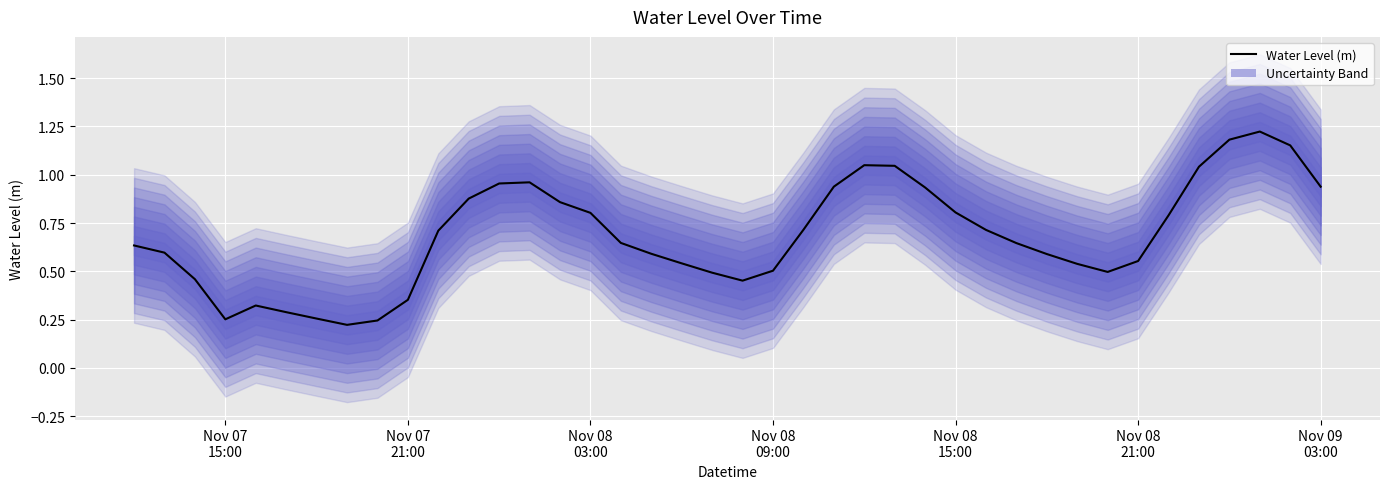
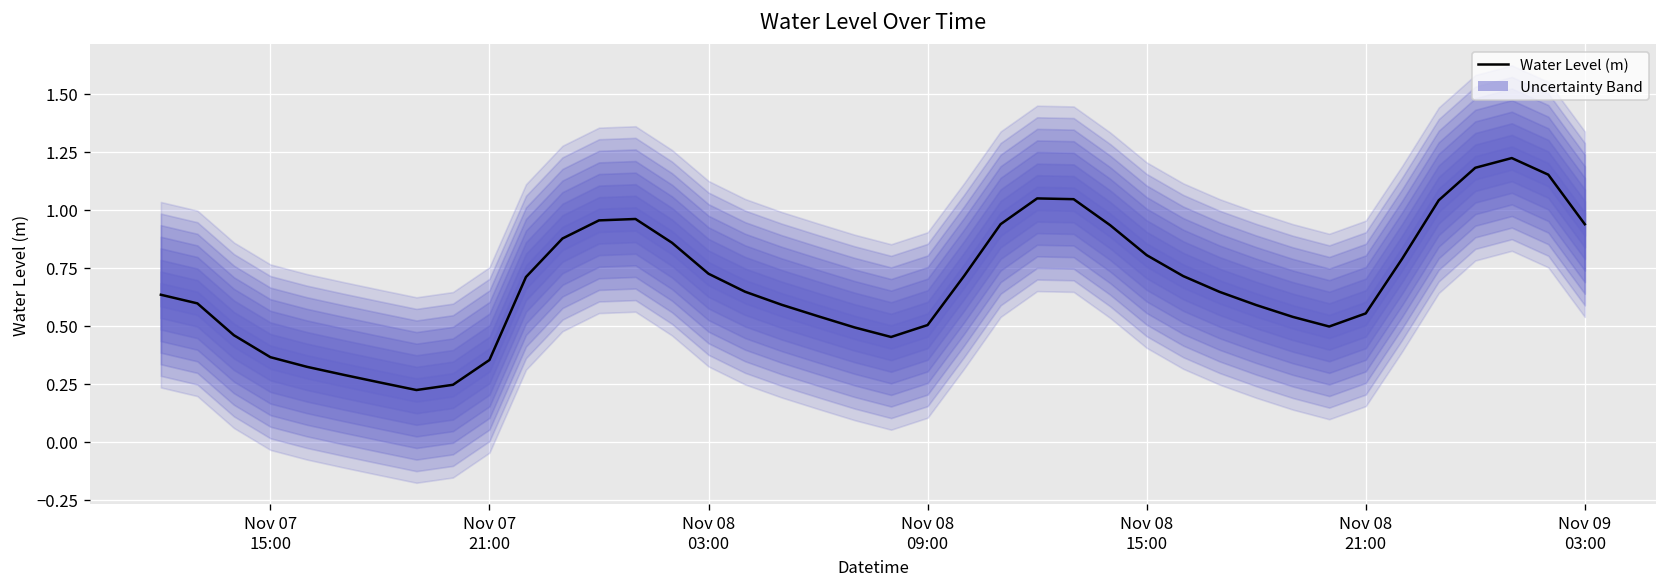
Water Level (m), Nov 07 15:00: 0.25 -> 0.36
Water Level (m), Nov 08 03:00: 0.80 -> 0.72
